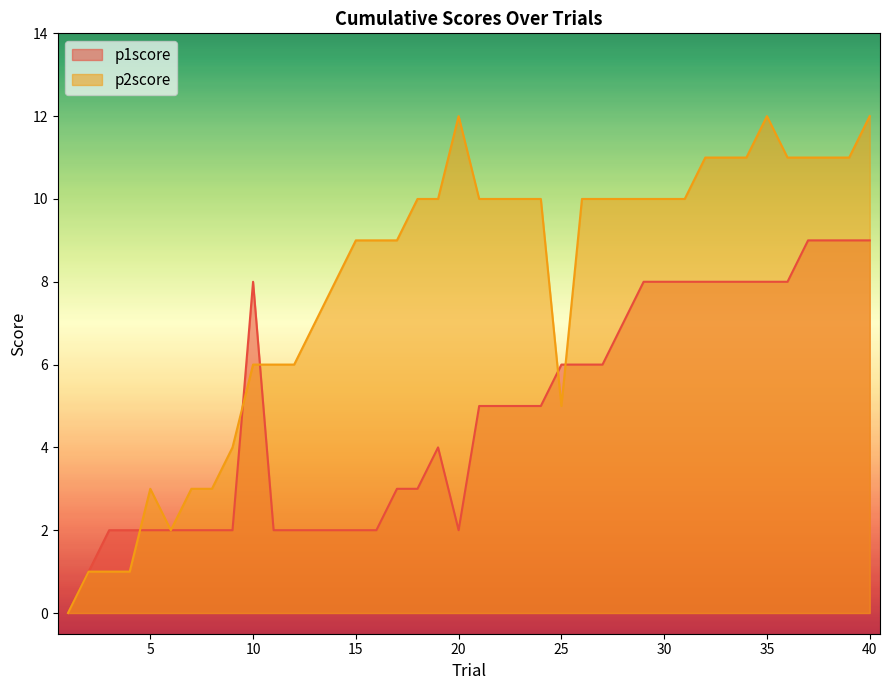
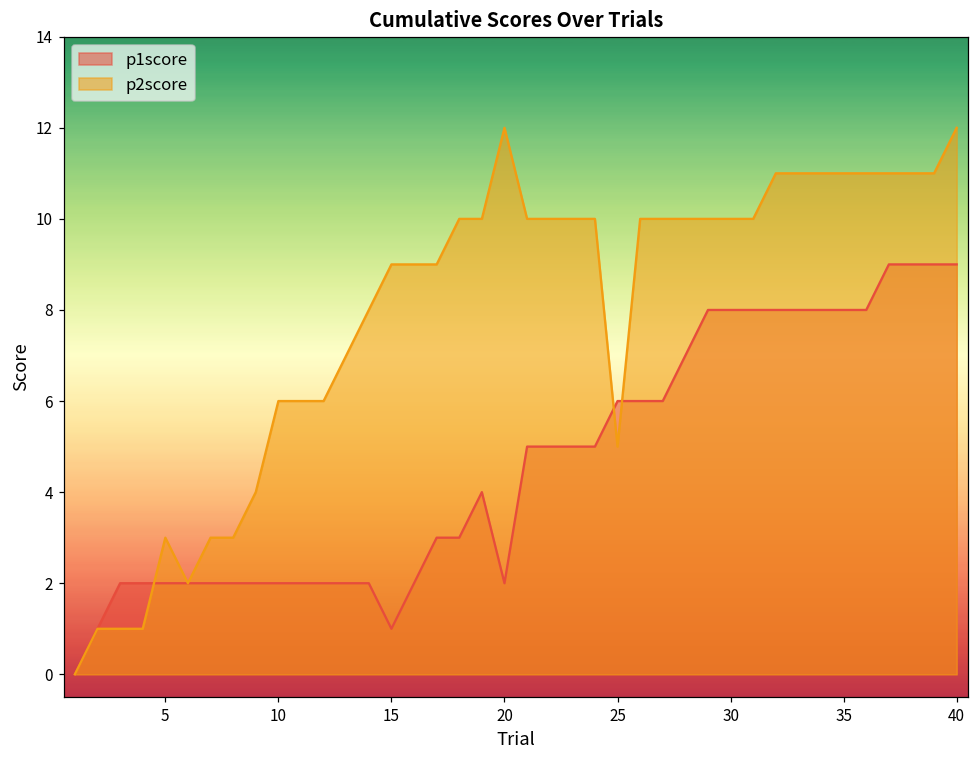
p1score, 10: 8 -> 2
p1score, 15: 2 -> 1
p2score, 35: 12 -> 11
